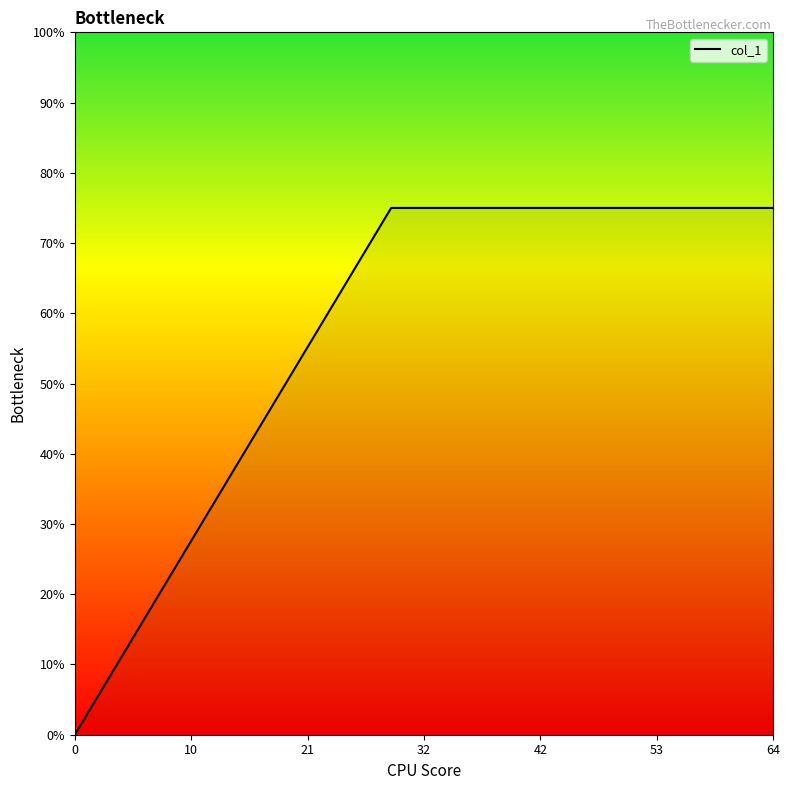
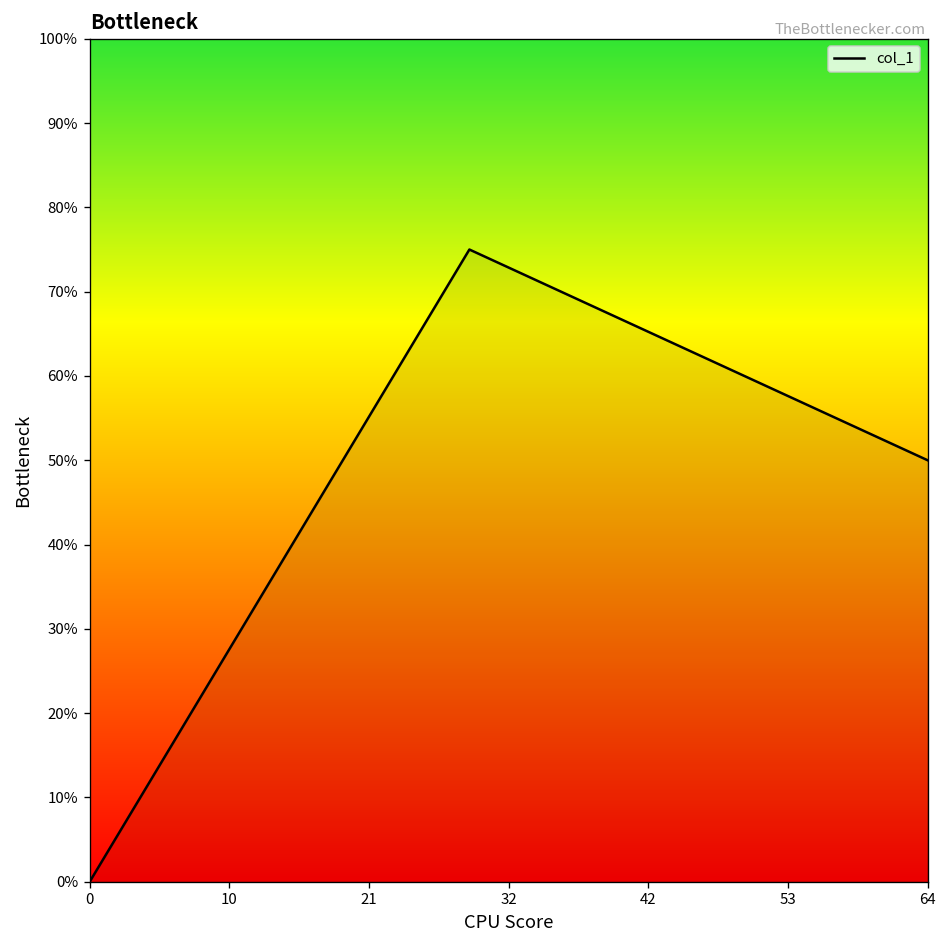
64: 75% -> 50%
